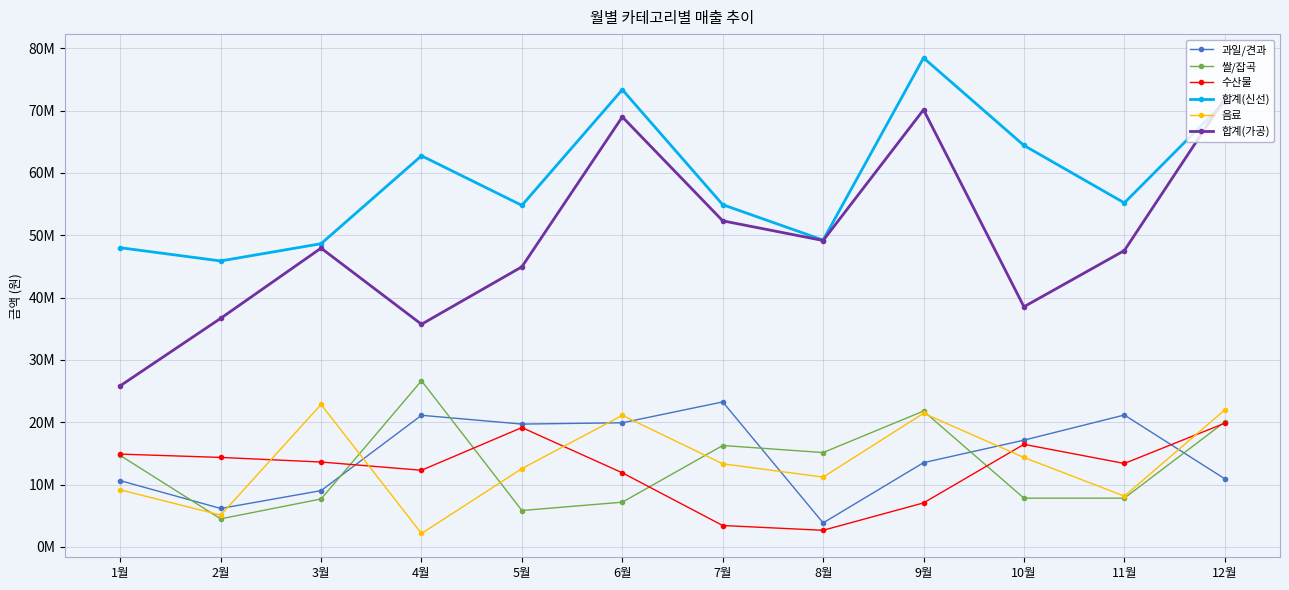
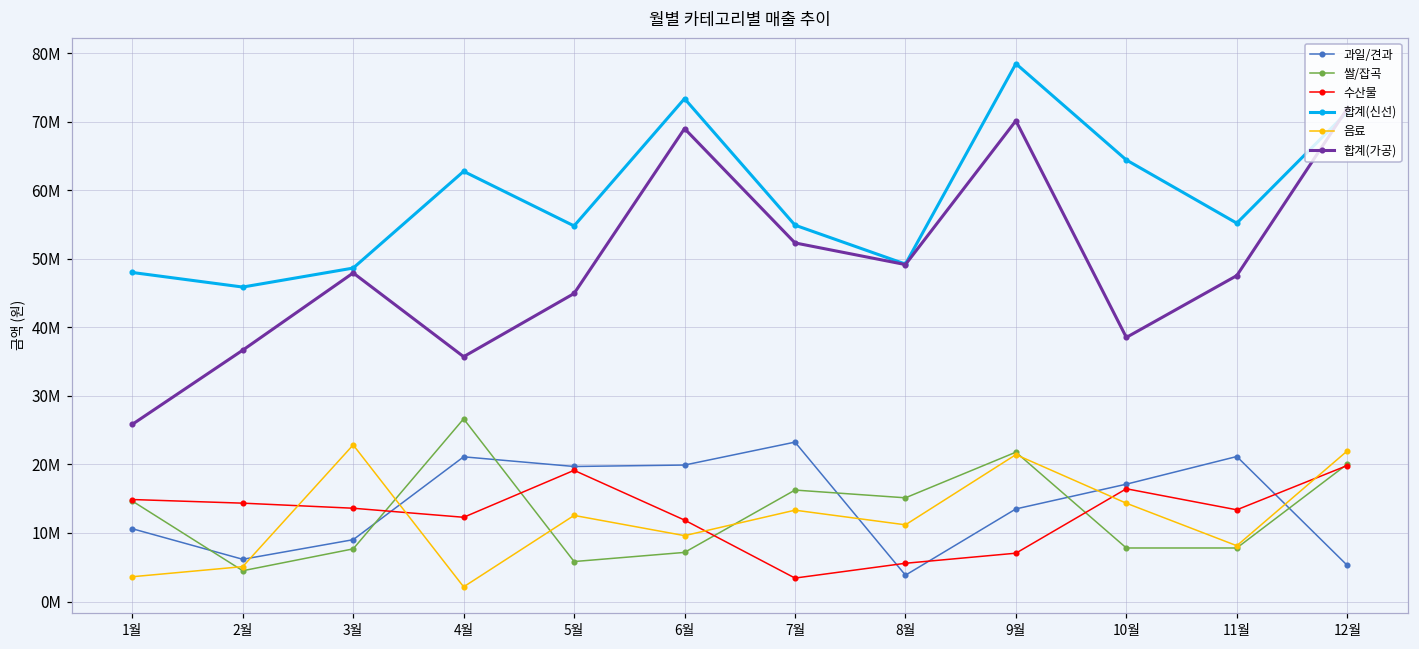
음료, 1월: 9000000 -> 4000000
음료, 6월: 21000000 -> 10000000
수산물, 8월: 3000000 -> 6000000
과일/견과, 12월: 11000000 -> 5000000
